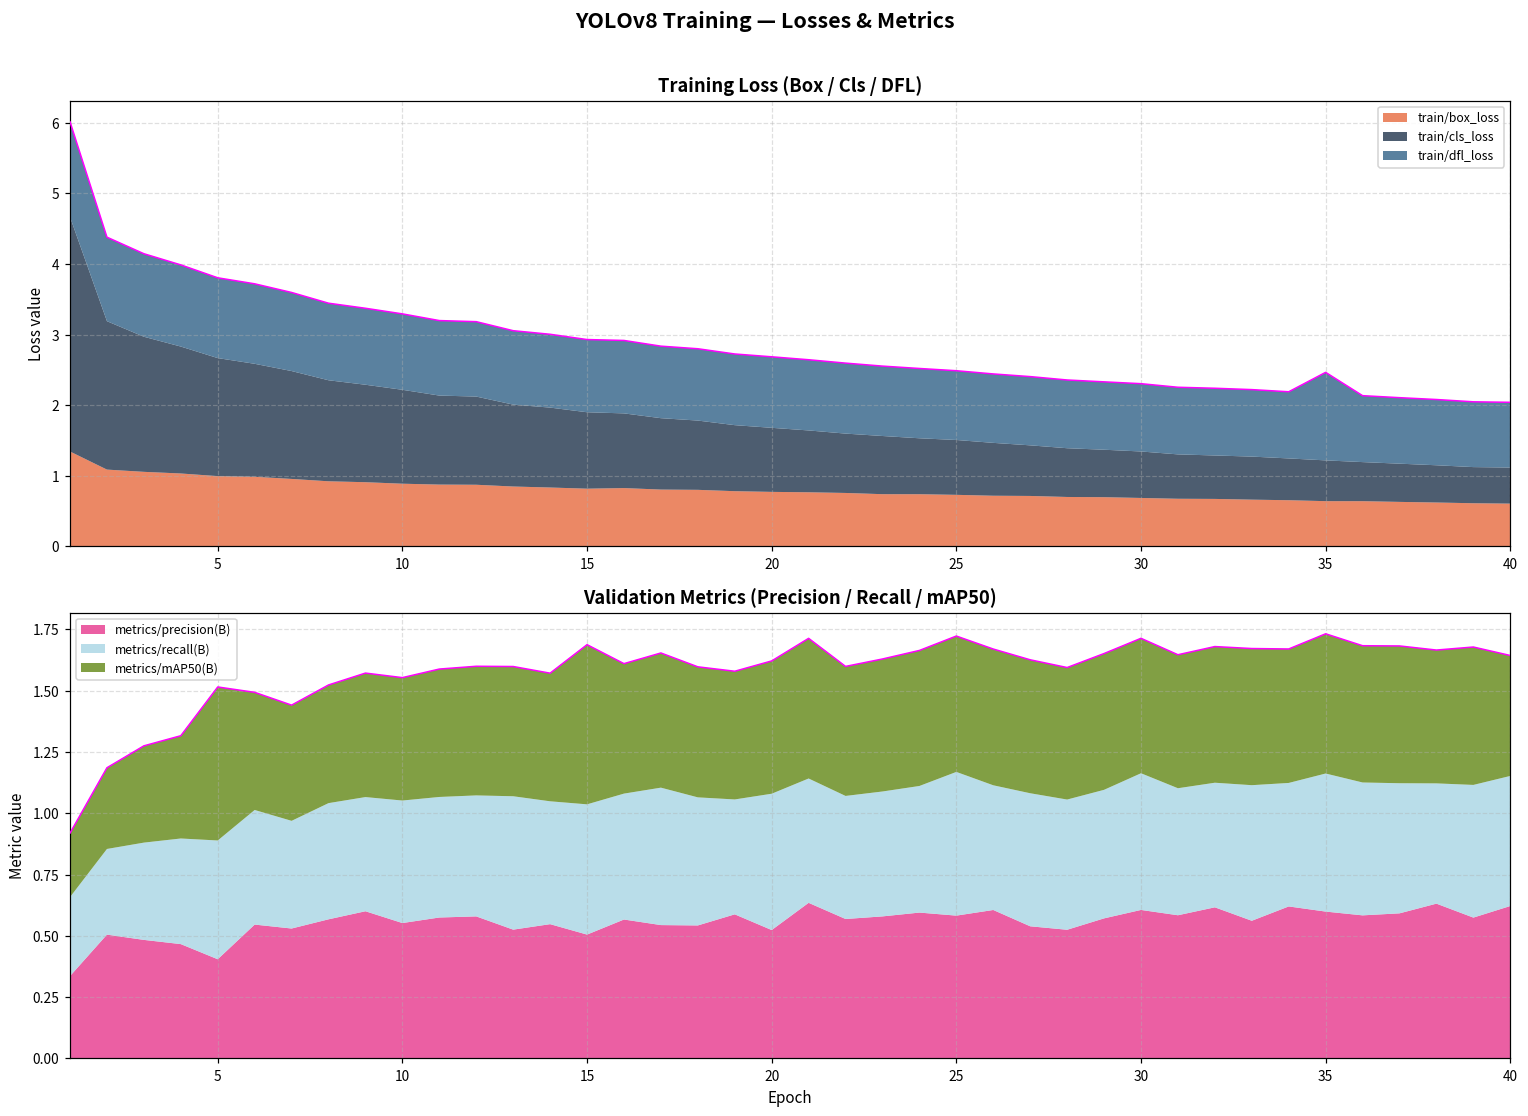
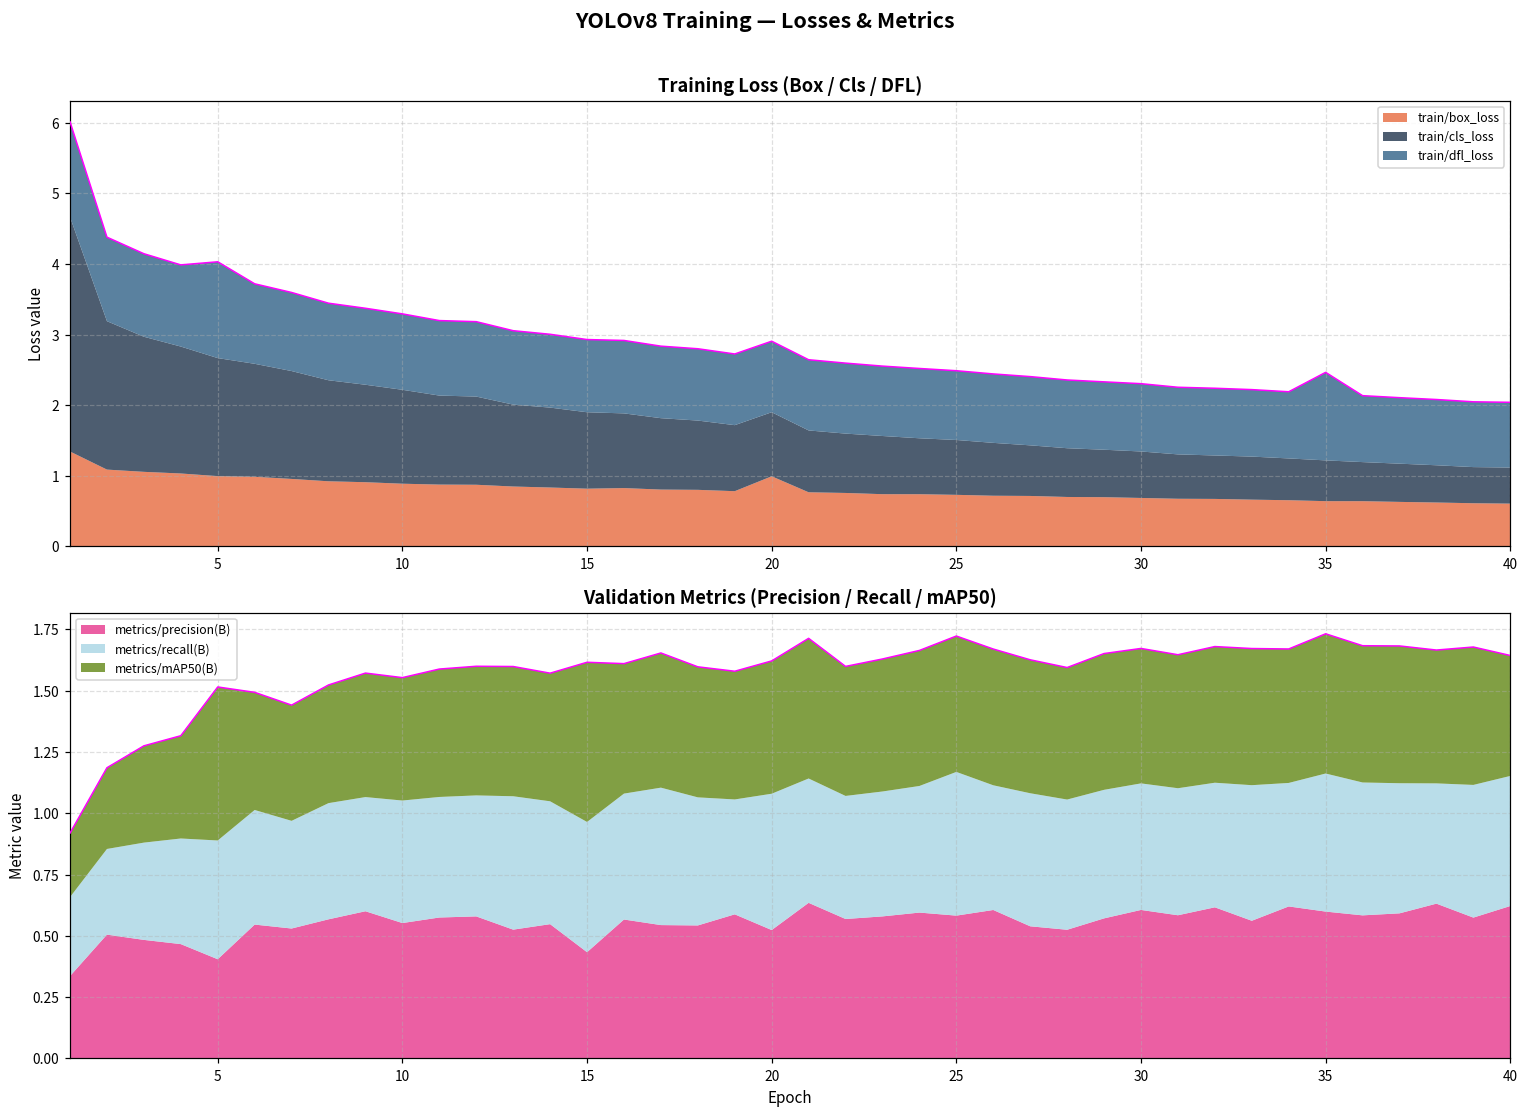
Training Loss (Box / Cls / DFL), train/dfl_loss, 5: 1.1 -> 1.4
Training Loss (Box / Cls / DFL), train/box_loss, 20: 0.8 -> 1.0
Validation Metrics (Precision / Recall / mAP50), metrics/precision(B), 15: 0.51 -> 0.43
Validation Metrics (Precision / Recall / mAP50), metrics/recall(B), 30: 0.56 -> 0.52
